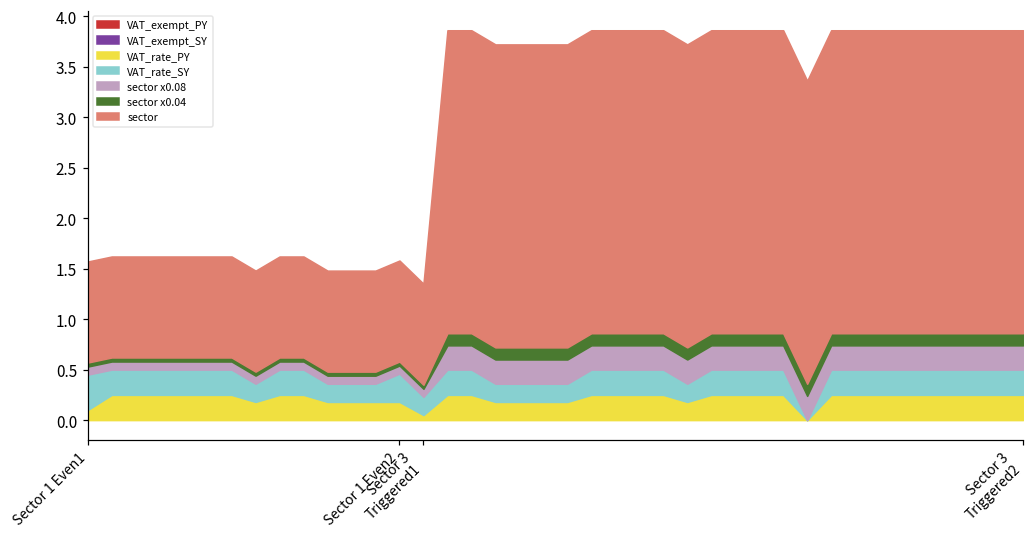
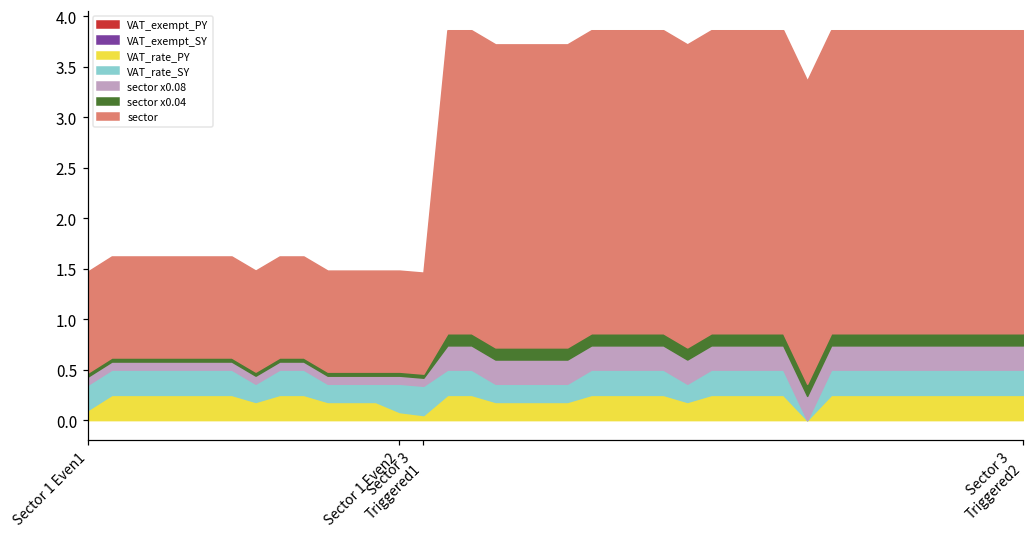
VAT_rate_SY, Sector 1 Even1: 0.4 -> 0.2
VAT_rate_PY, Sector 1 Even2: 0.2 -> 0.1
VAT_rate_SY, Sector 3 Triggered1: 0.2 -> 0.3
